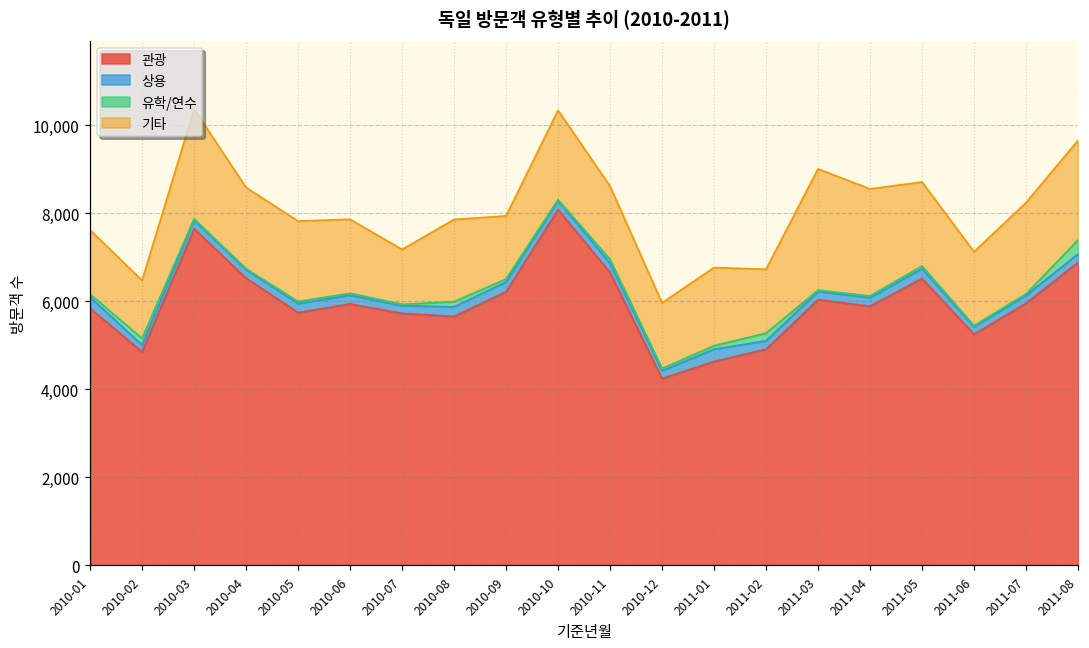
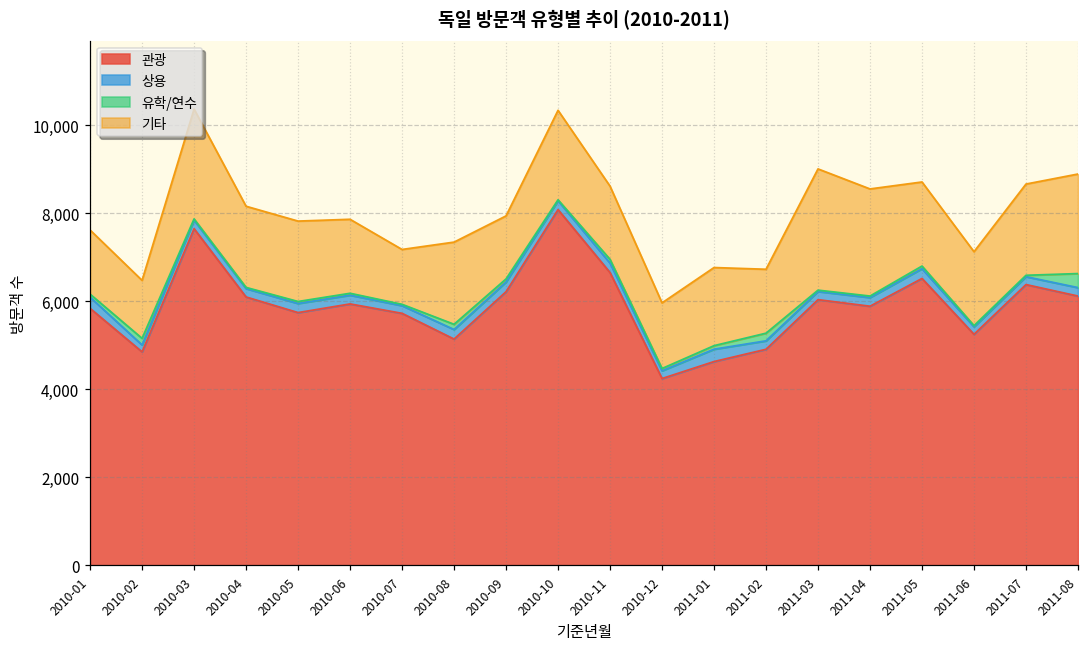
관광, 2010-04: 6,500 -> 6,100
관광, 2010-08: 5,700 -> 5,100
관광, 2011-07: 6,000 -> 6,400
관광, 2011-08: 6,900 -> 6,100
